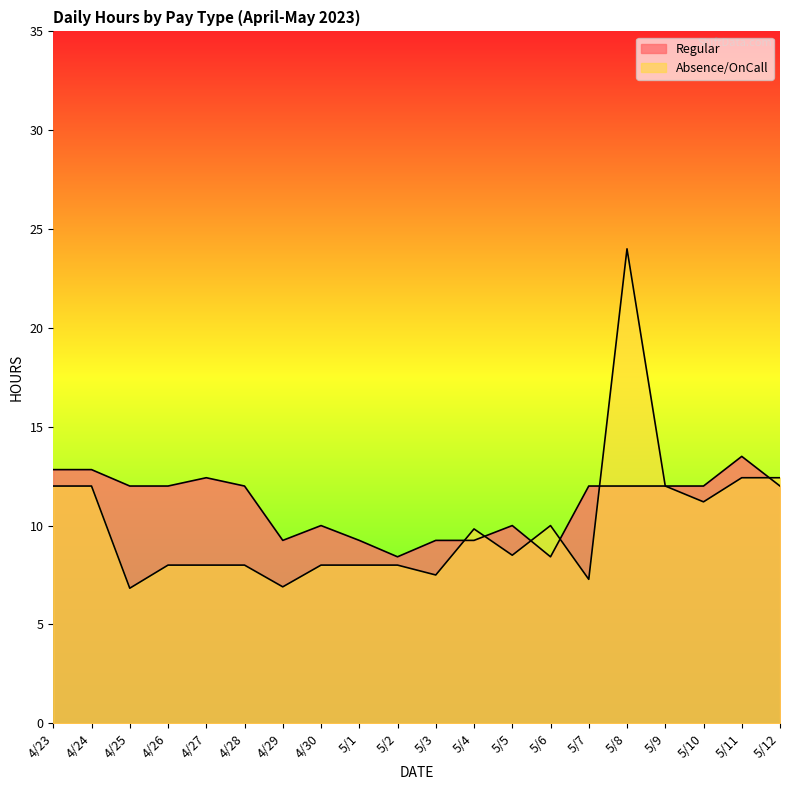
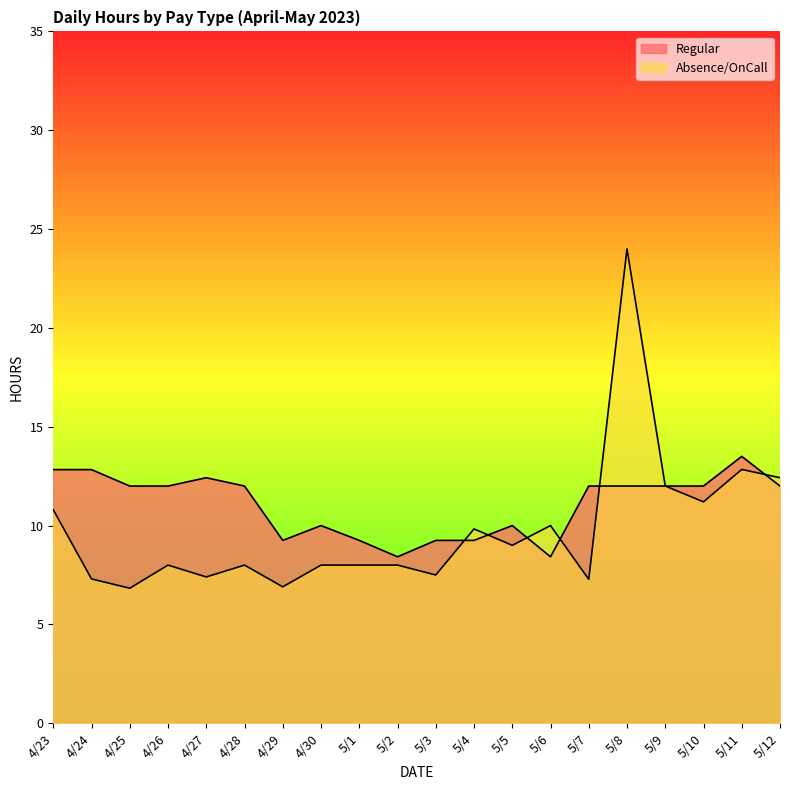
Absence/OnCall, 4/23: 12.0 -> 10.8
Absence/OnCall, 4/24: 12.0 -> 7.3
Absence/OnCall, 4/27: 8.0 -> 7.4
Absence/OnCall, 5/5: 8.5 -> 9.0
Absence/OnCall, 5/11: 12.4 -> 12.8
